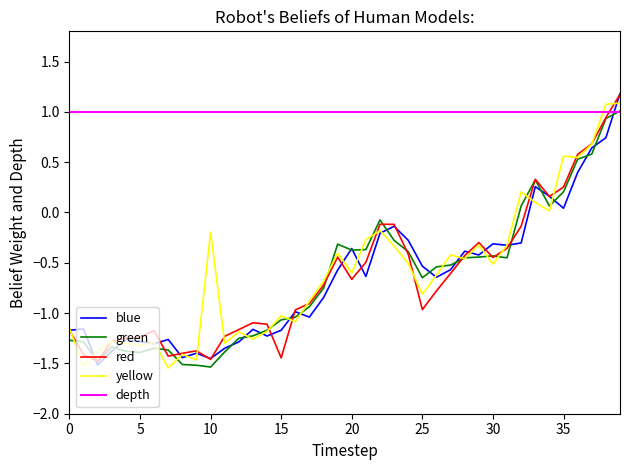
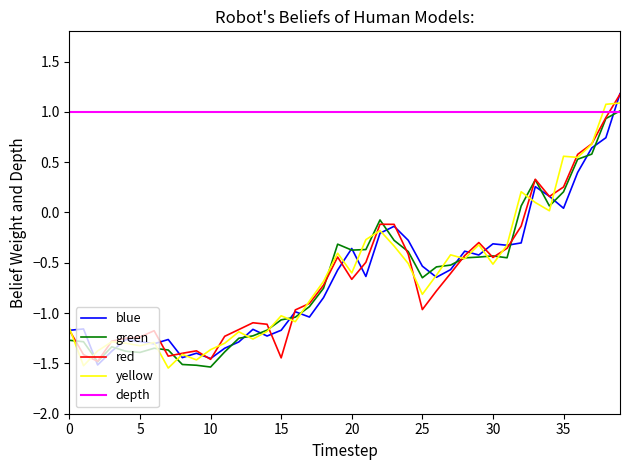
yellow, 10: -0.20 -> -1.36
